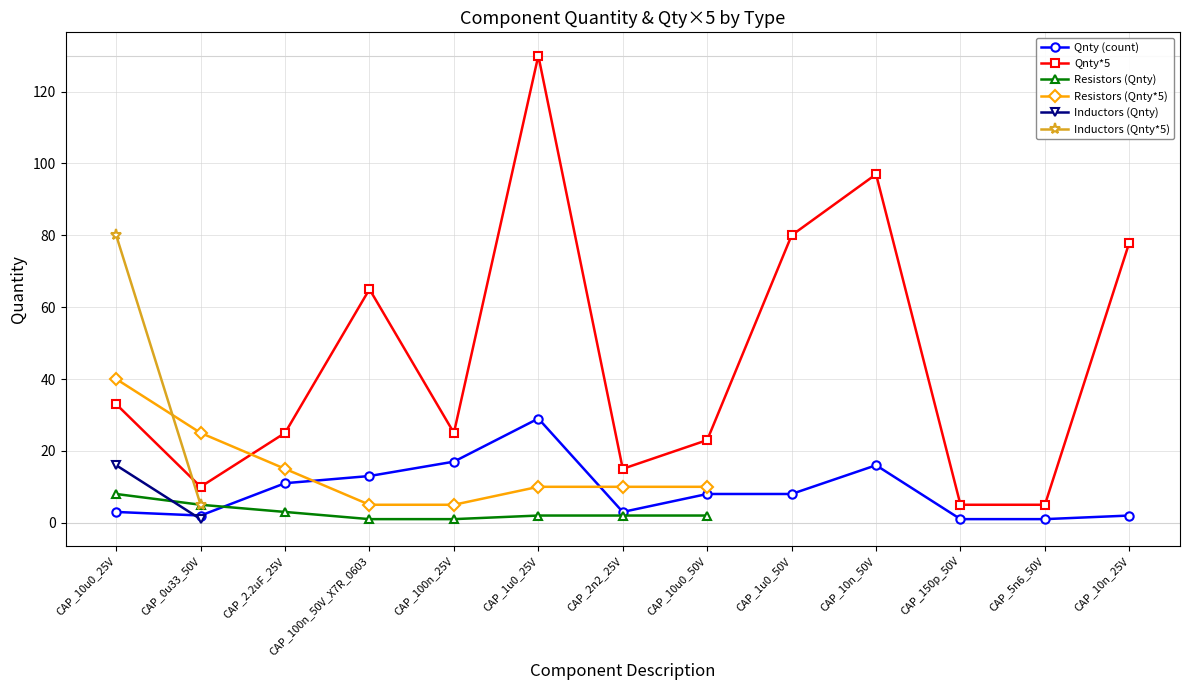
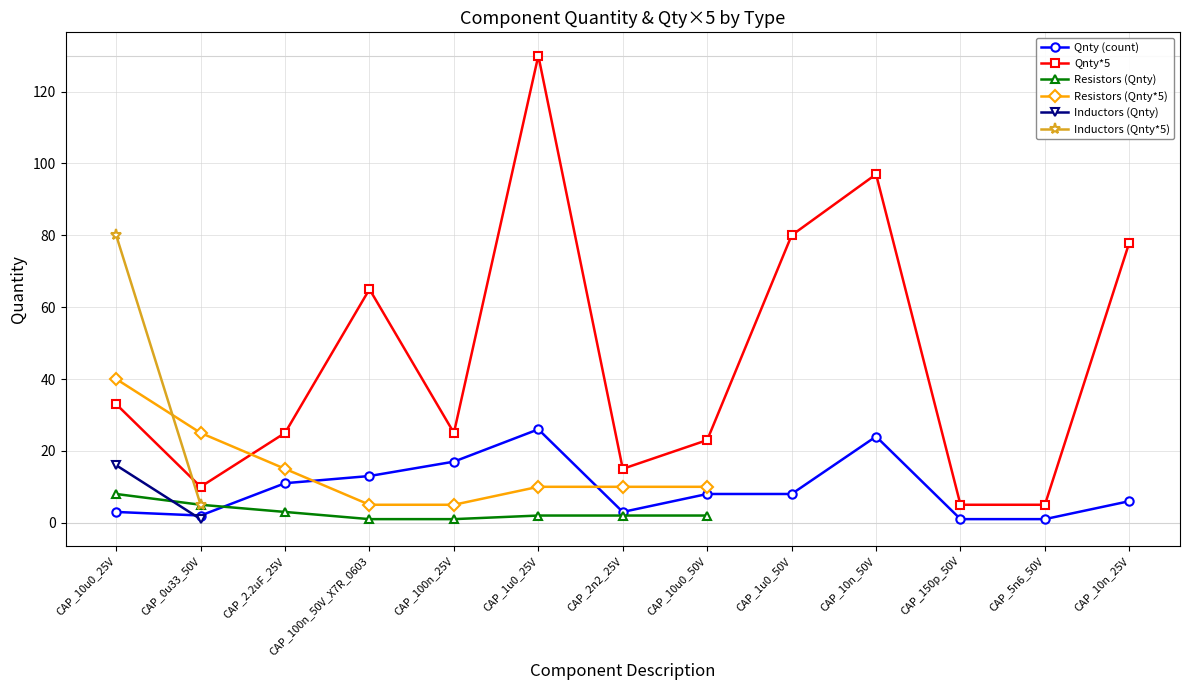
Qnty (count), CAP_1u0_25V: 29 -> 26
Qnty (count), CAP_10n_50V: 16 -> 24
Qnty (count), CAP_10n_25V: 2 -> 6
